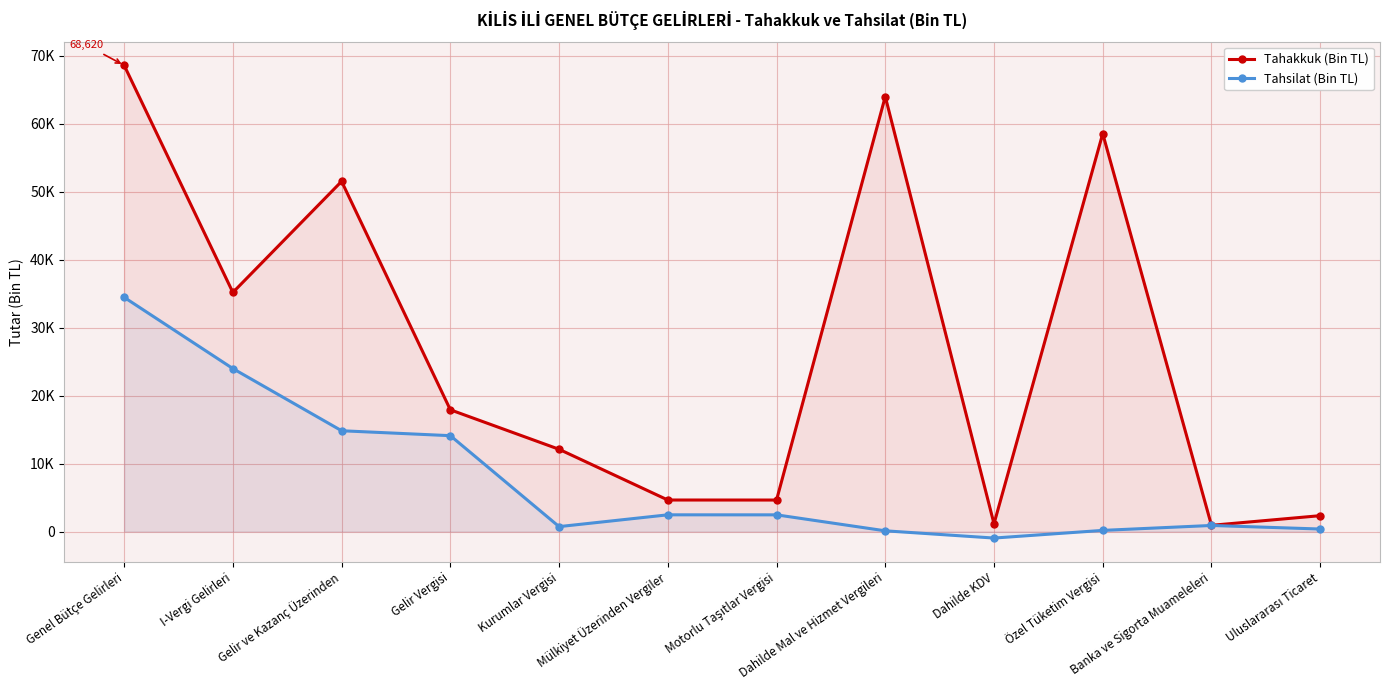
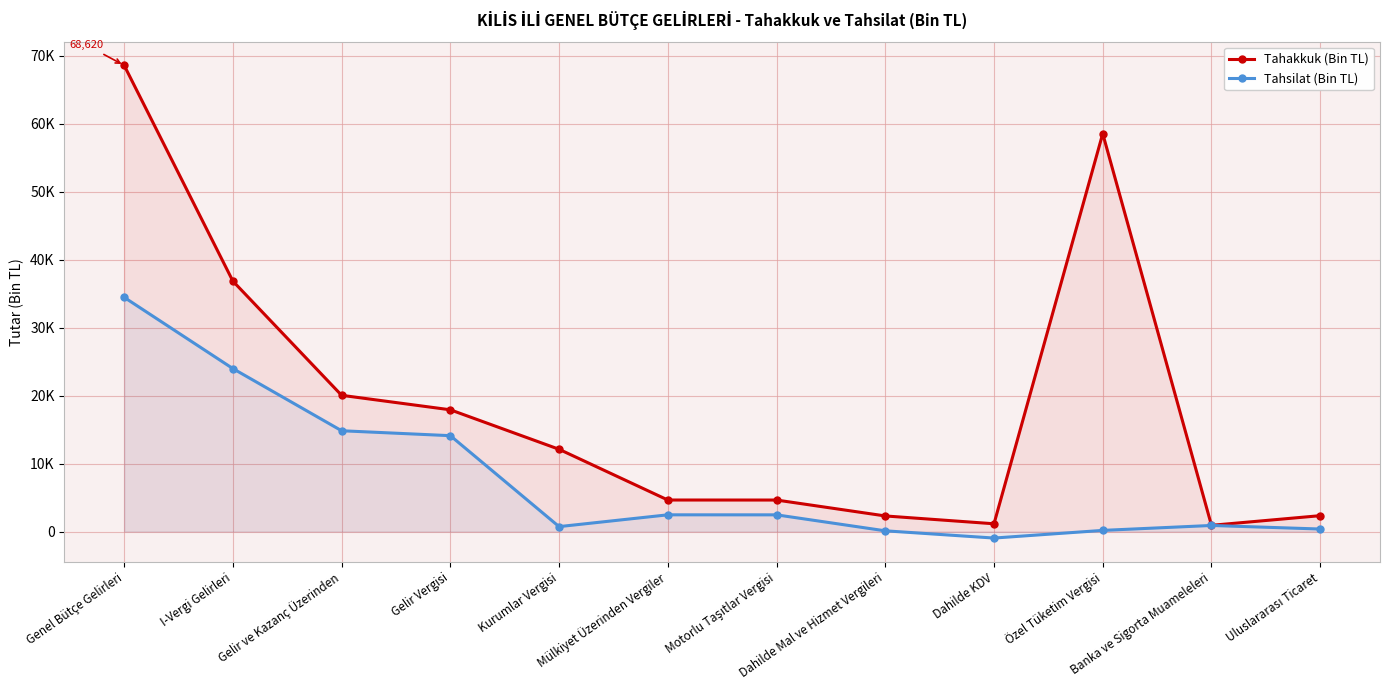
Tahakkuk (Bin TL), I-Vergi Gelirleri: 35000 -> 37000
Tahakkuk (Bin TL), Gelir ve Kazanç Üzerinden: 52000 -> 20000
Tahakkuk (Bin TL), Dahilde Mal ve Hizmet Vergileri: 64000 -> 2000
